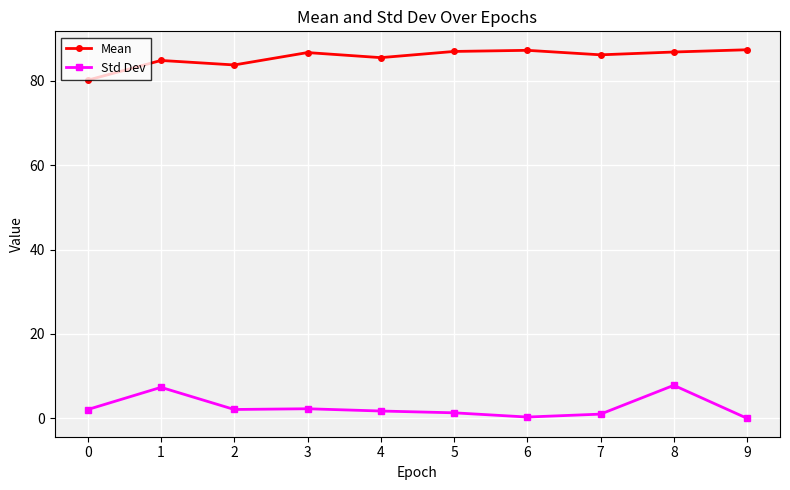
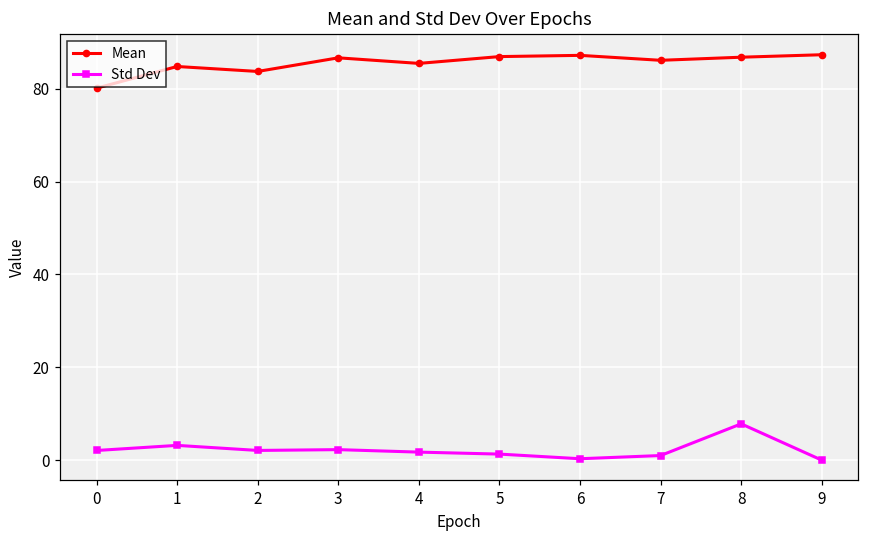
Std Dev, 1: 7 -> 3
